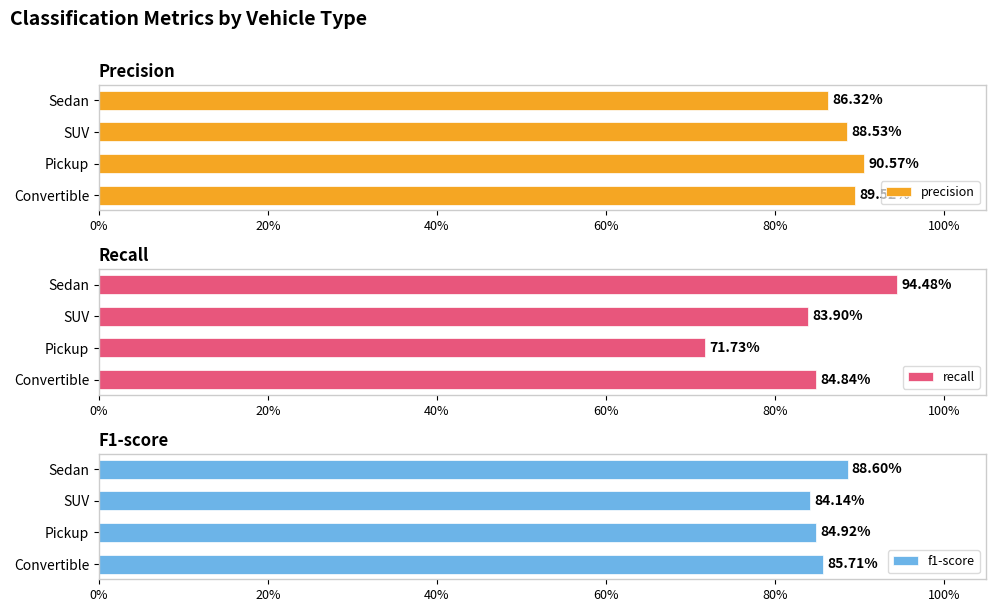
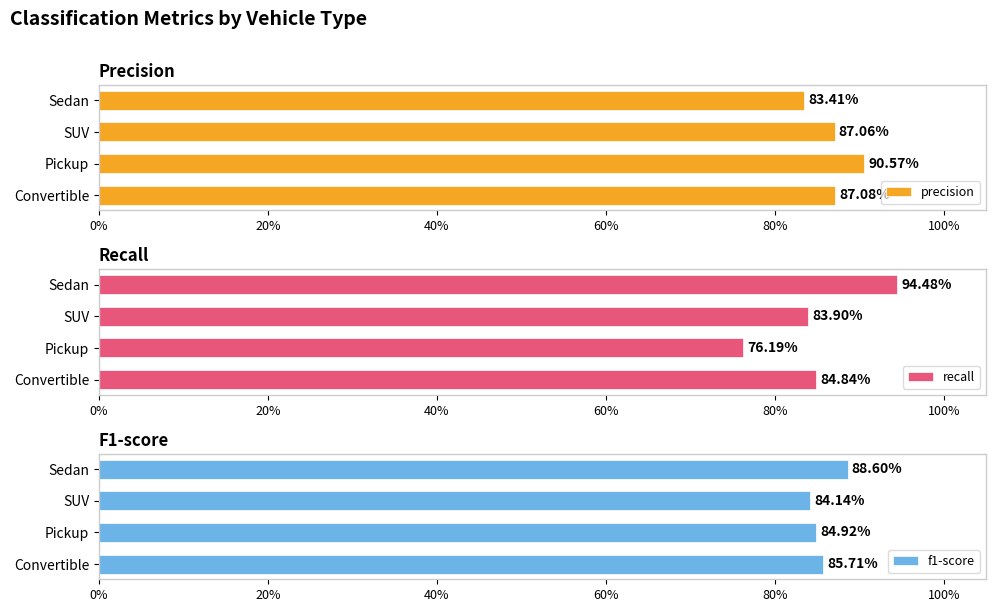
Precision, Sedan: 86.32% -> 83.41%
Precision, SUV: 88.53% -> 87.06%
Precision, Convertible: 89.52% -> 87.08%
Recall, Pickup: 71.73% -> 76.19%
